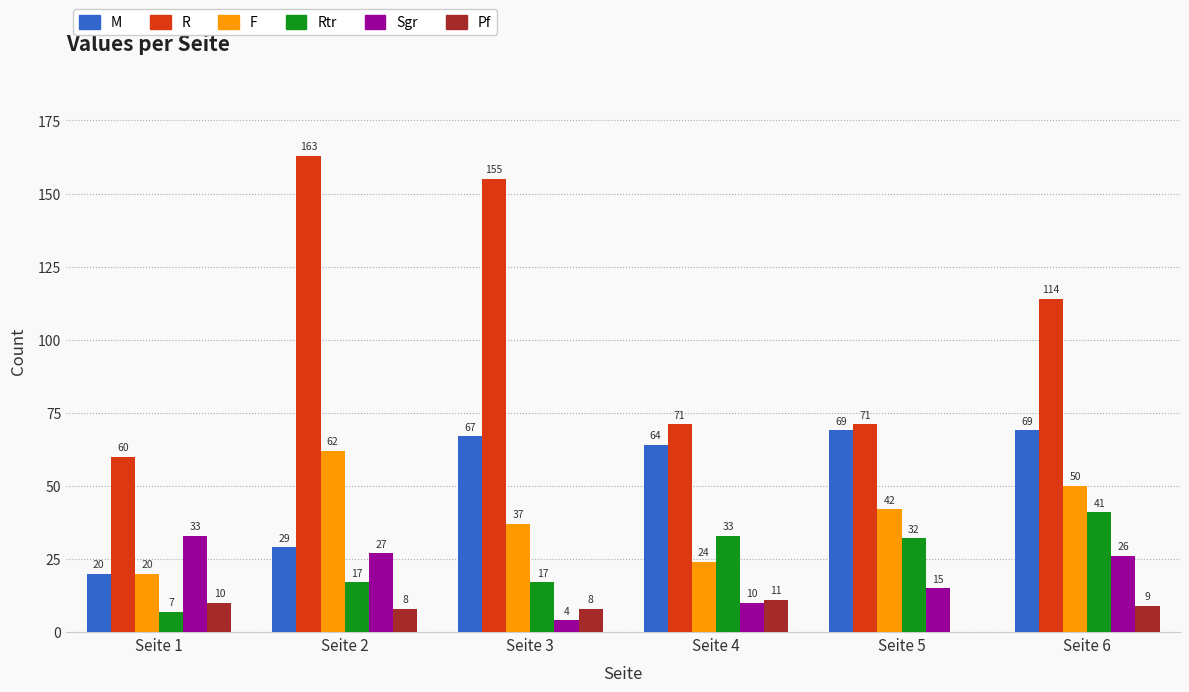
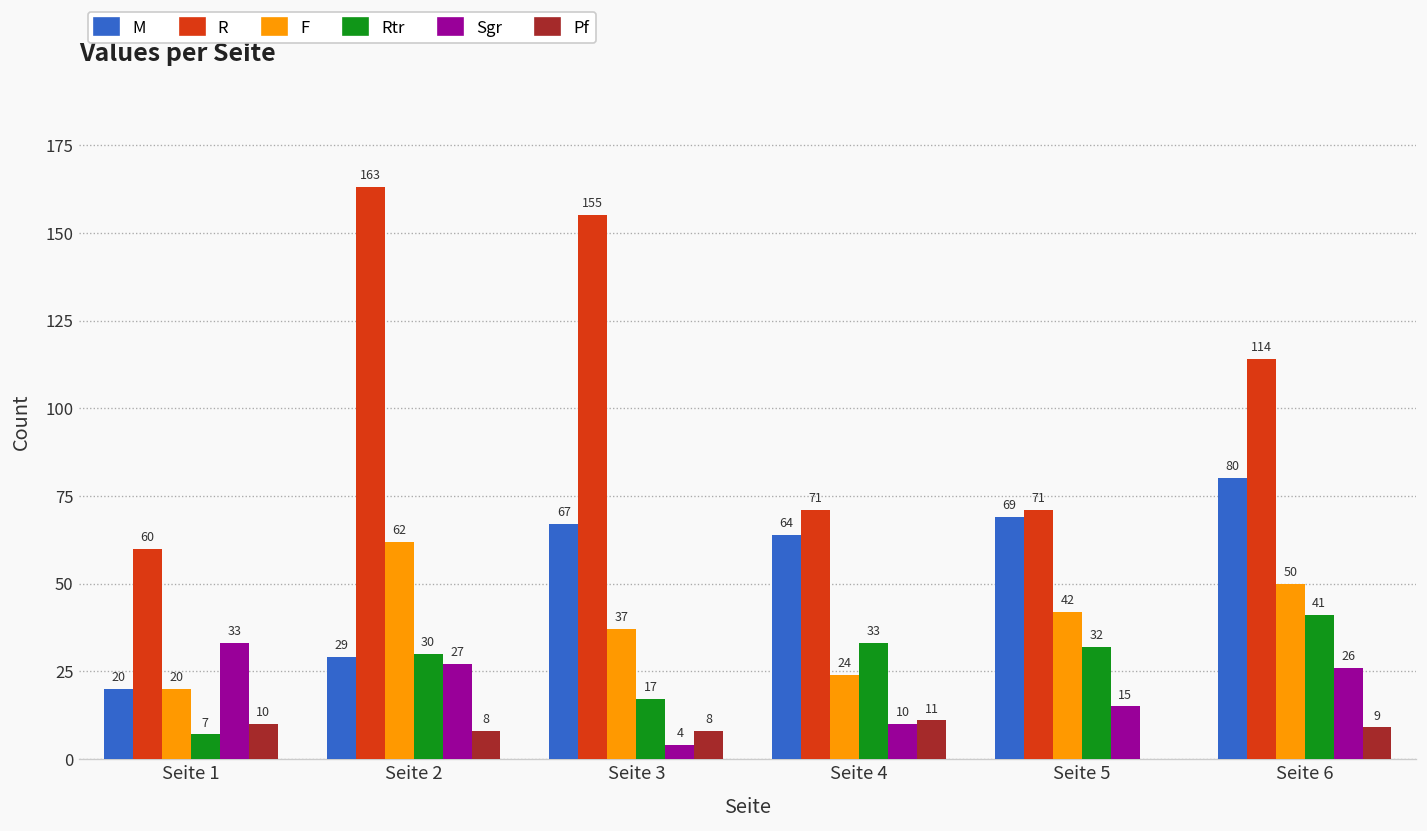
Rtr, Seite 2: 17 -> 30
M, Seite 6: 69 -> 80
